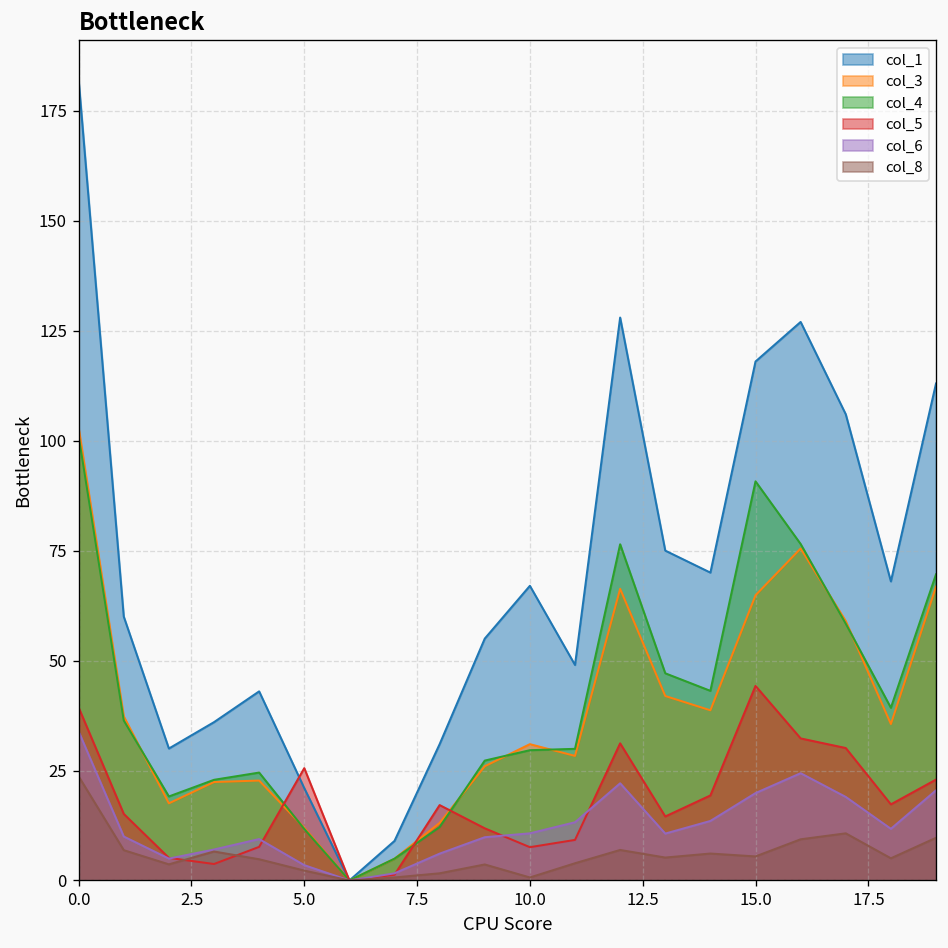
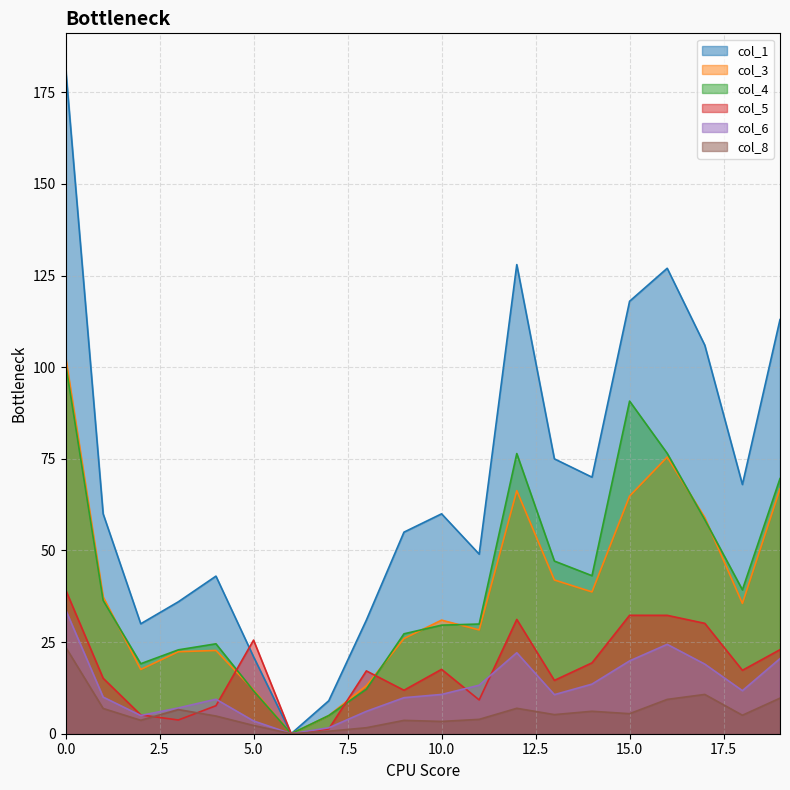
col_1, 10.0: 67 -> 60
col_5, 10.0: 8 -> 18
col_8, 10.0: 1 -> 3
col_5, 15.0: 44 -> 32
